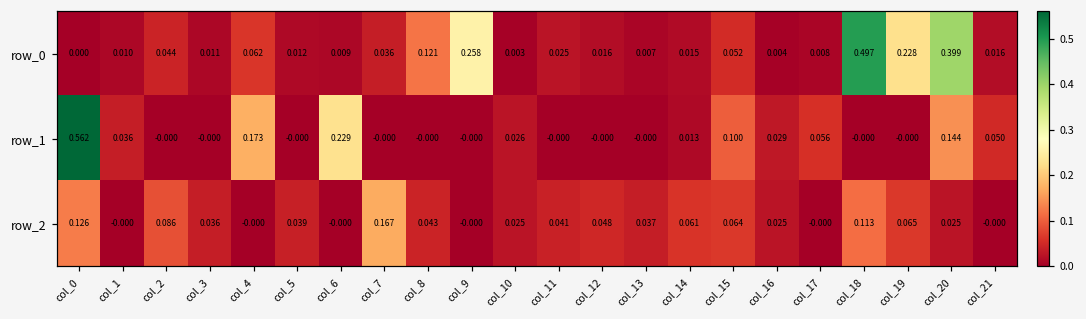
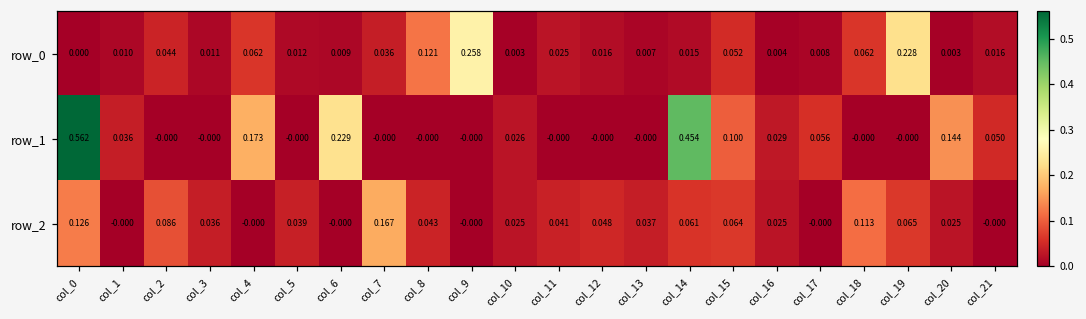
row_0, col_18: 0.497 -> 0.062
row_0, col_20: 0.399 -> 0.003
row_1, col_14: 0.013 -> 0.454
